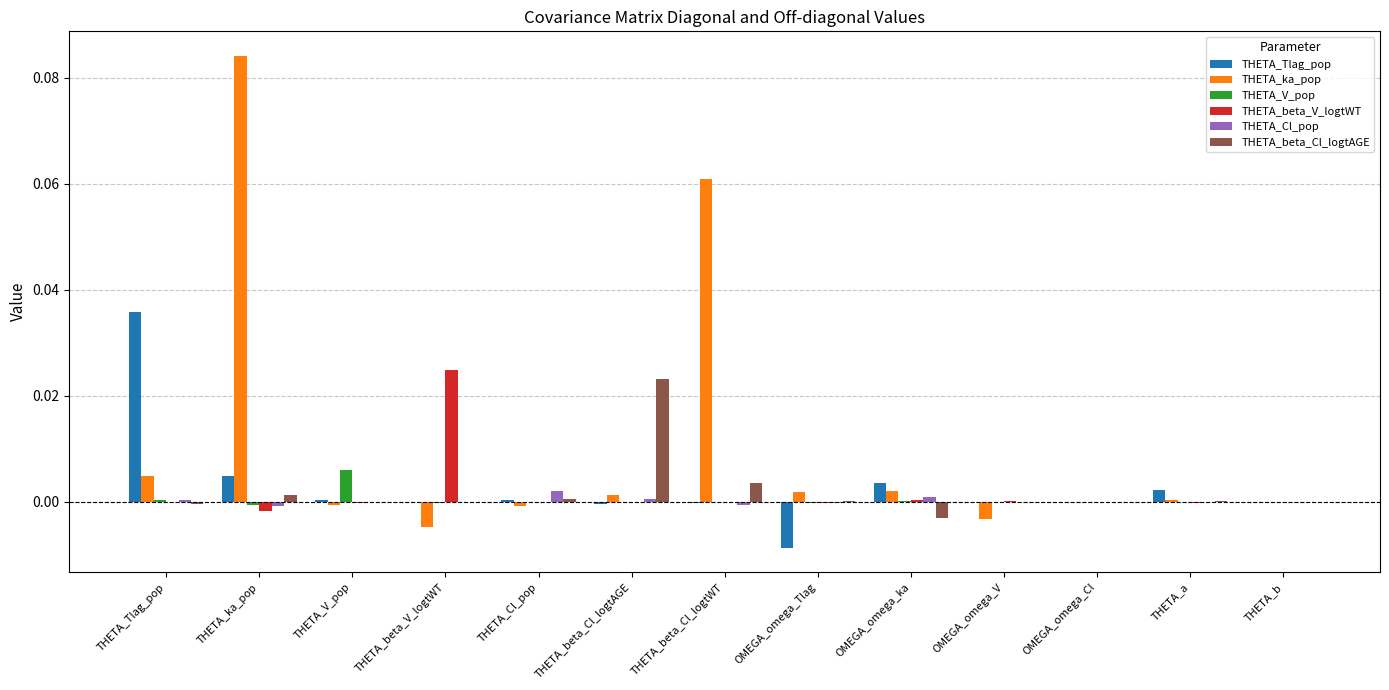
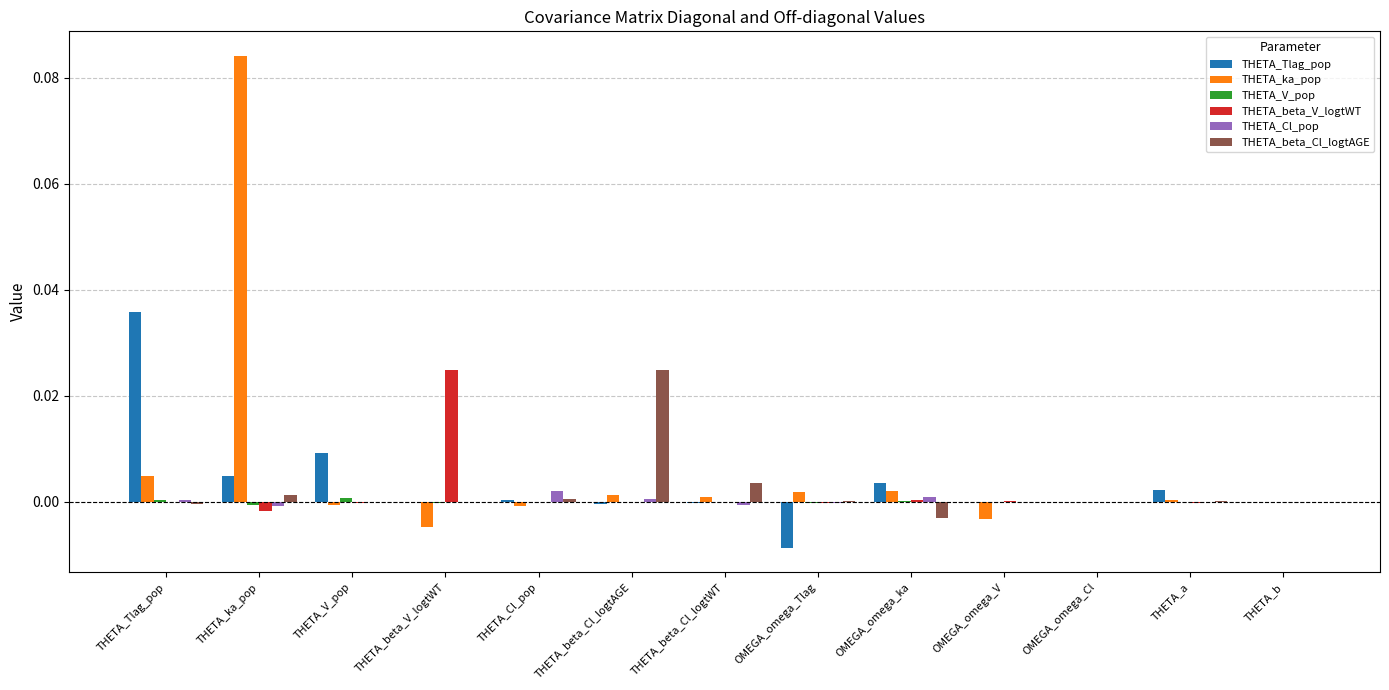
THETA_Tlag_pop, THETA_V_pop: 0.000 -> 0.009
THETA_V_pop, THETA_V_pop: 0.006 -> 0.001
THETA_beta_Cl_logtAGE, THETA_beta_Cl_logtAGE: 0.023 -> 0.025
THETA_ka_pop, THETA_beta_Cl_logtWT: 0.061 -> 0.001
